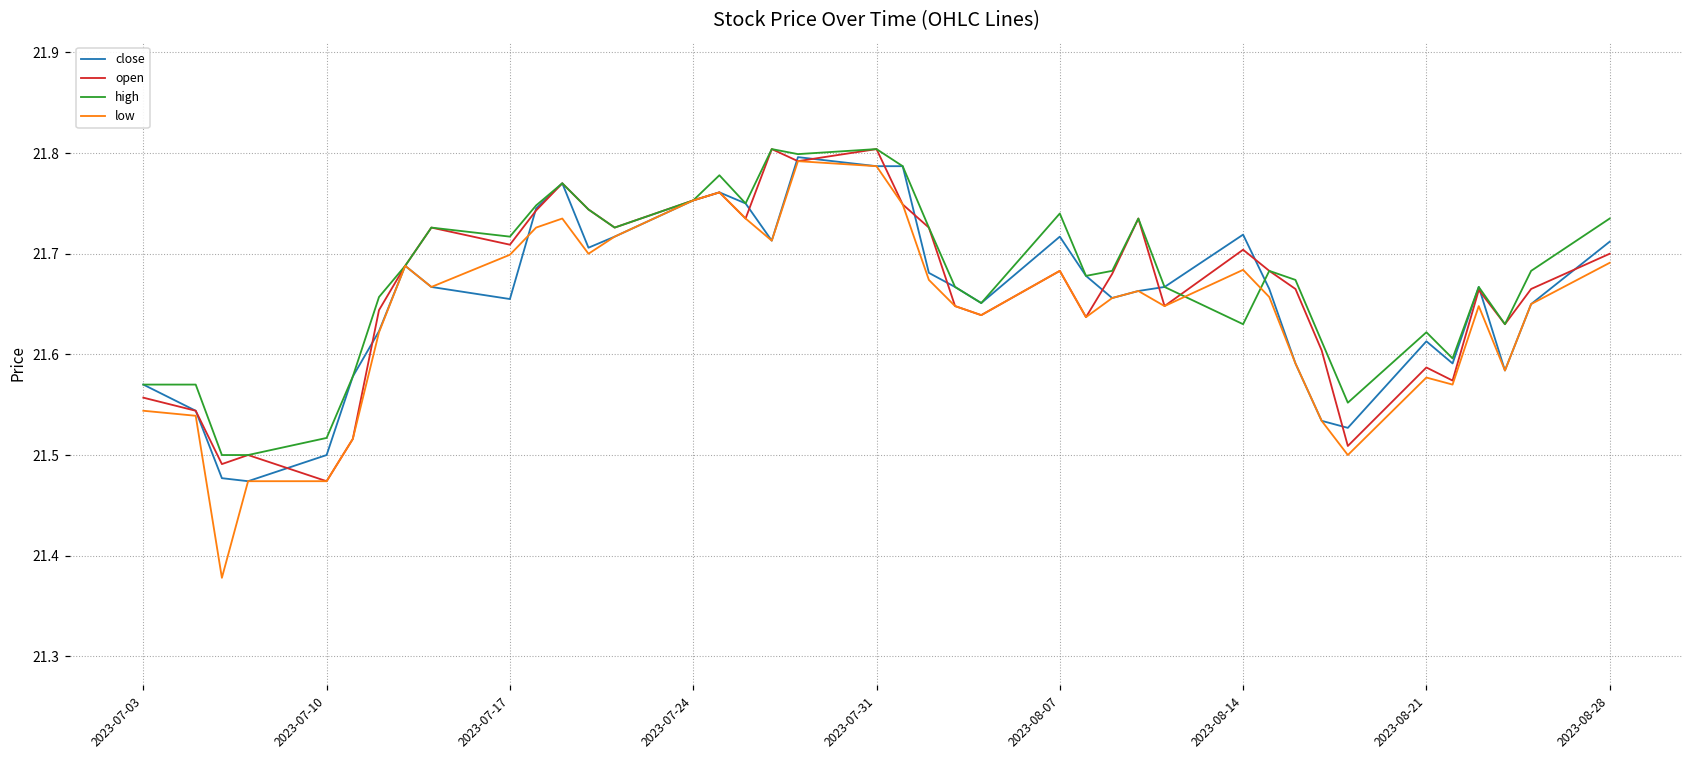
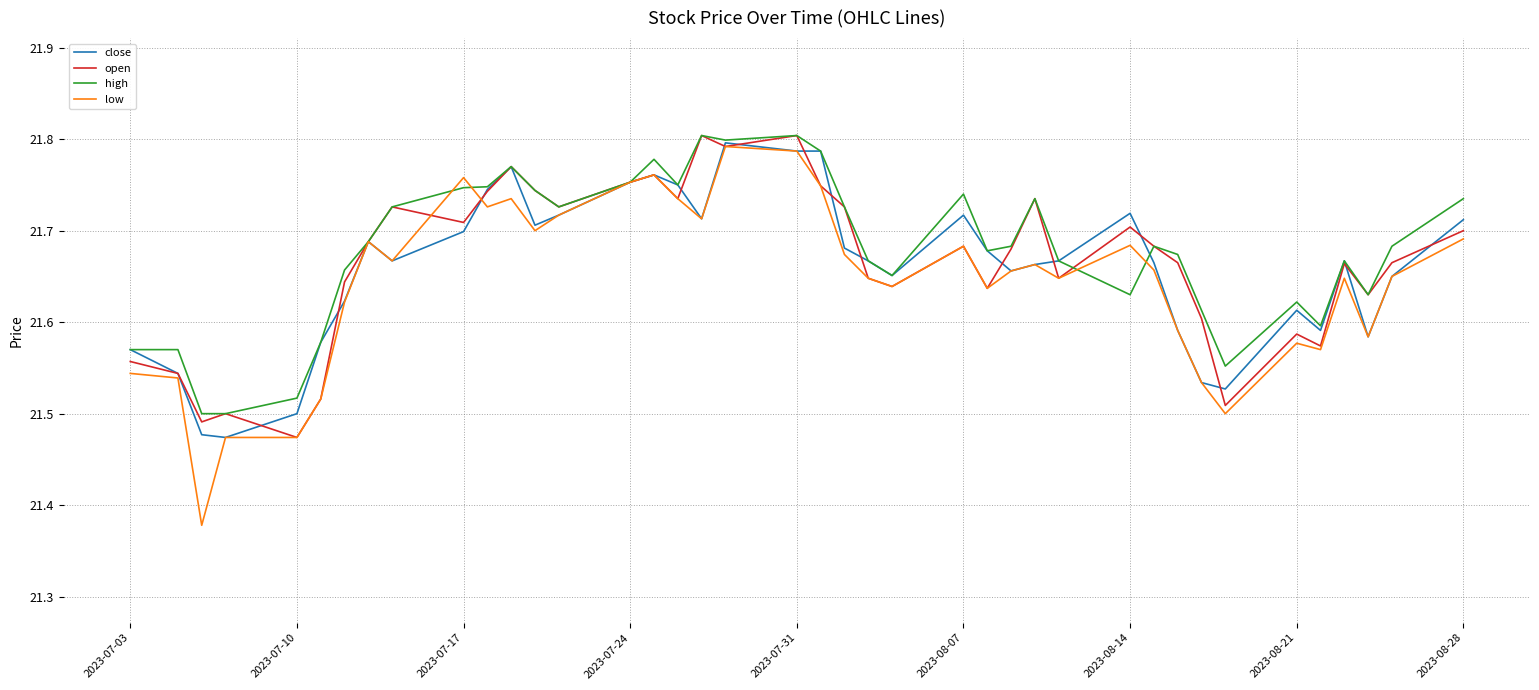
close, 2023-07-17: 21.66 -> 21.70
high, 2023-07-17: 21.72 -> 21.75
low, 2023-07-17: 21.70 -> 21.76
